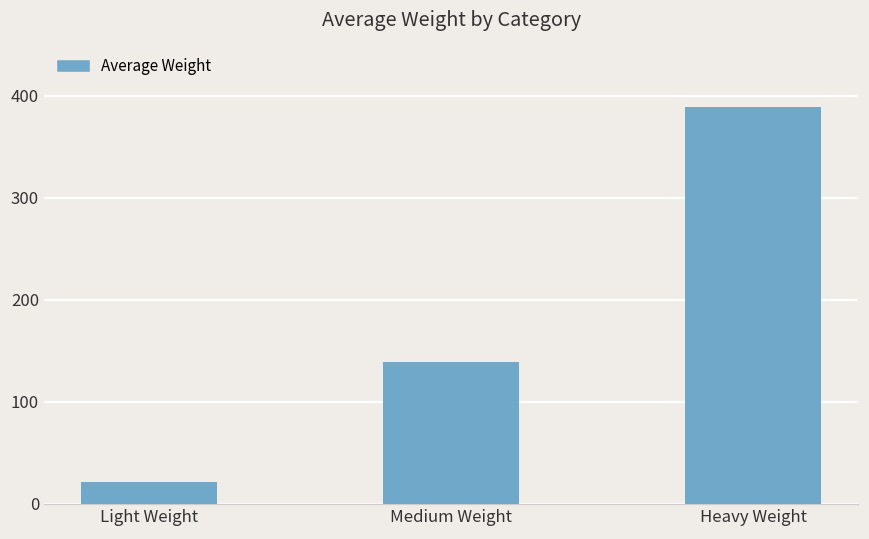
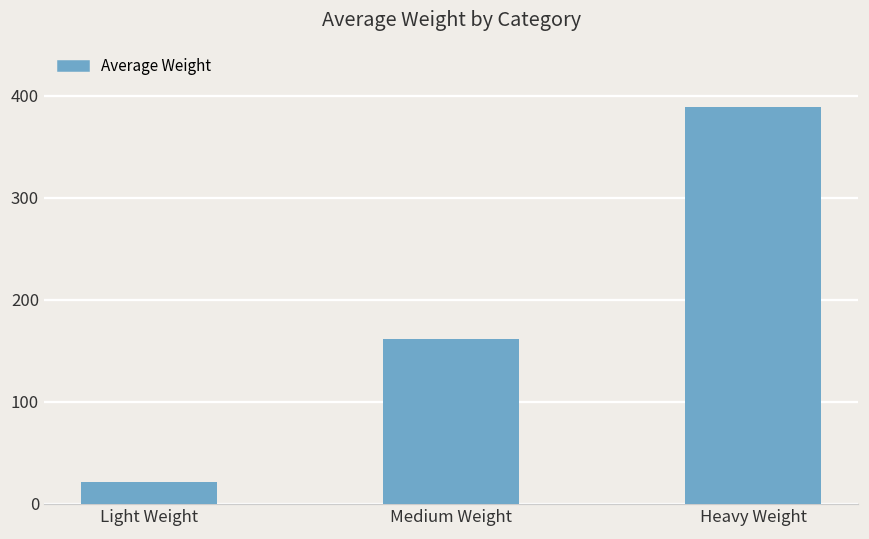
Medium Weight: 140 -> 160
